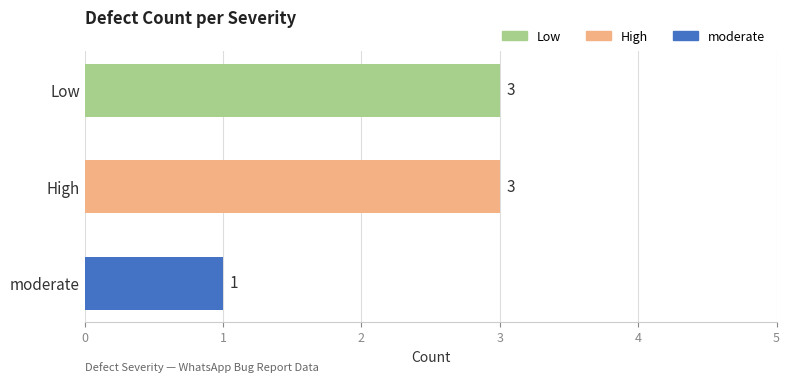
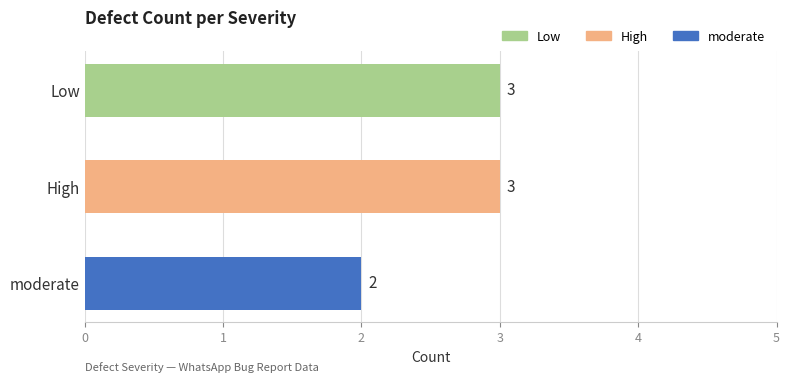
moderate: 1 -> 2
